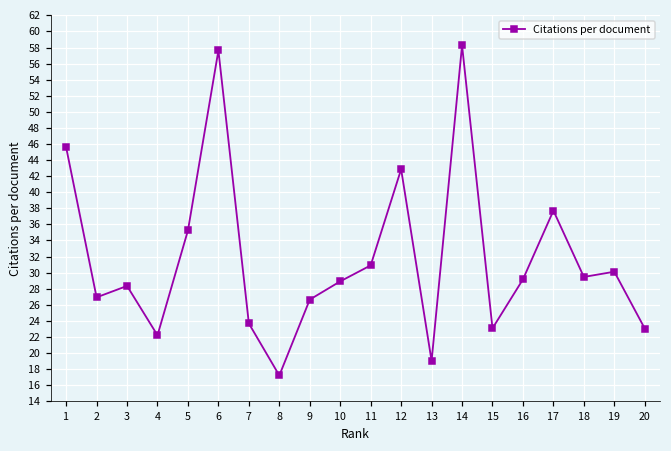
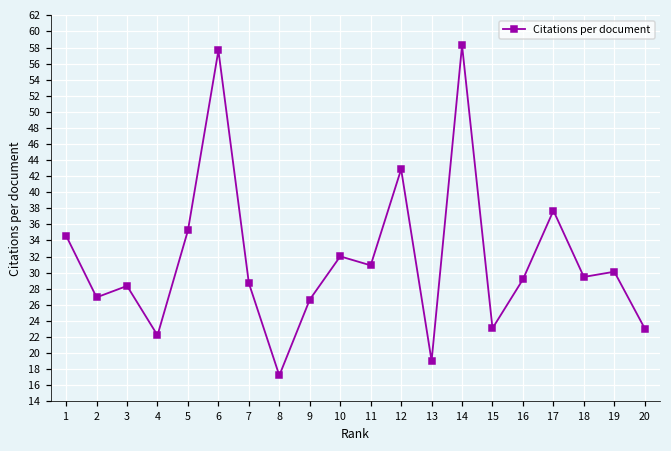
1: 46 -> 35
7: 24 -> 29
10: 29 -> 32
